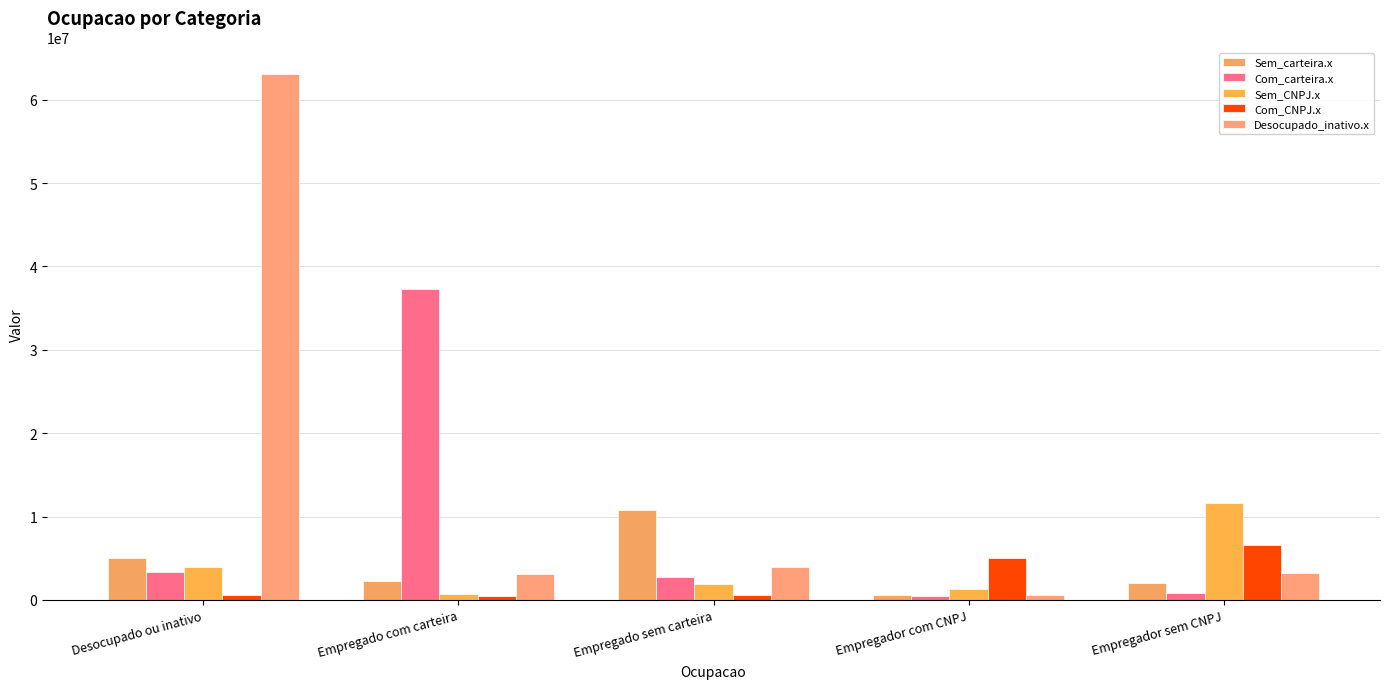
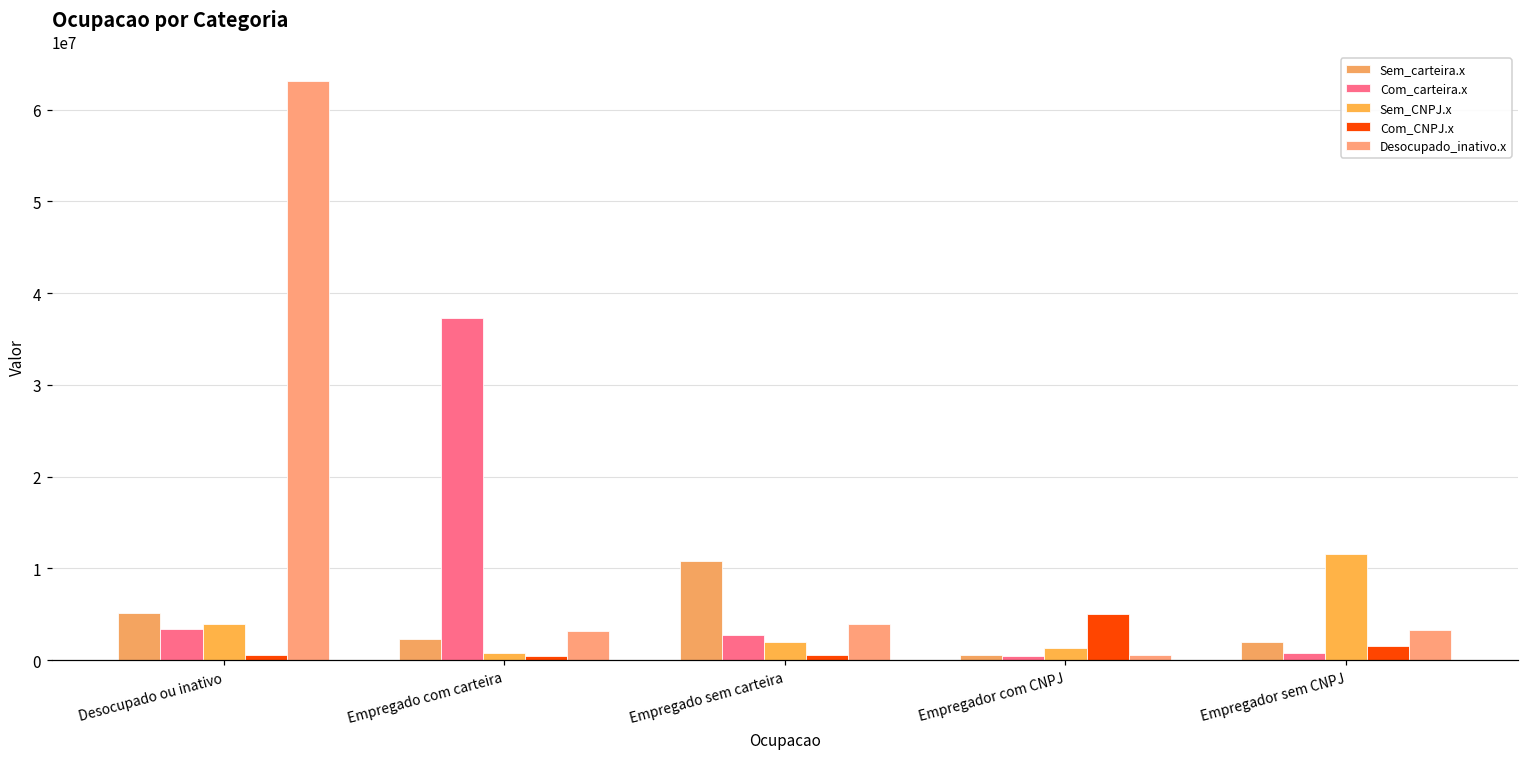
Com_CNPJ.x, Empregador sem CNPJ: 7000000 -> 2000000
